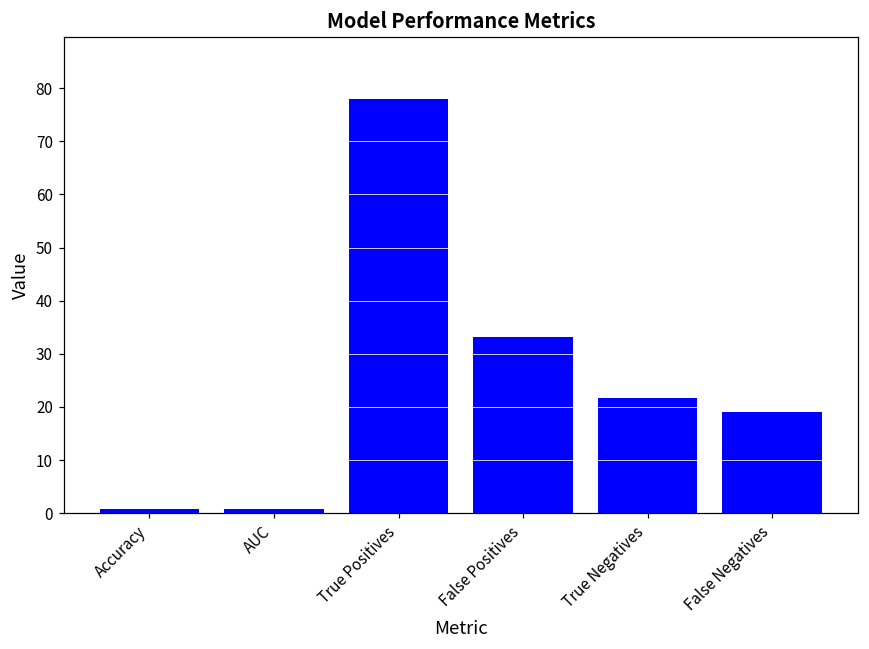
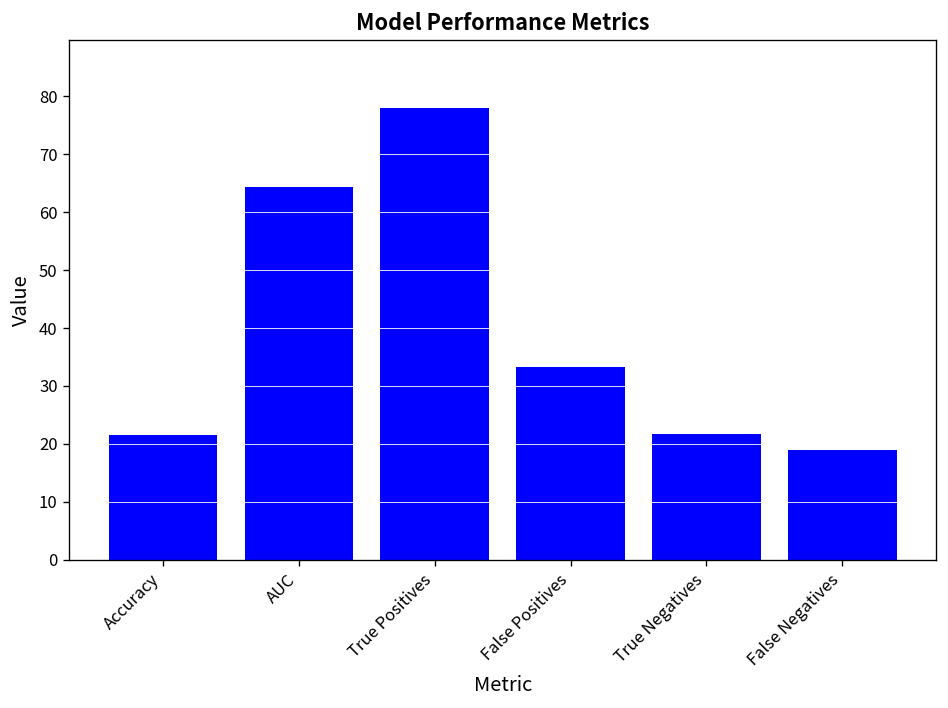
Accuracy: 1 -> 22
AUC: 1 -> 64
